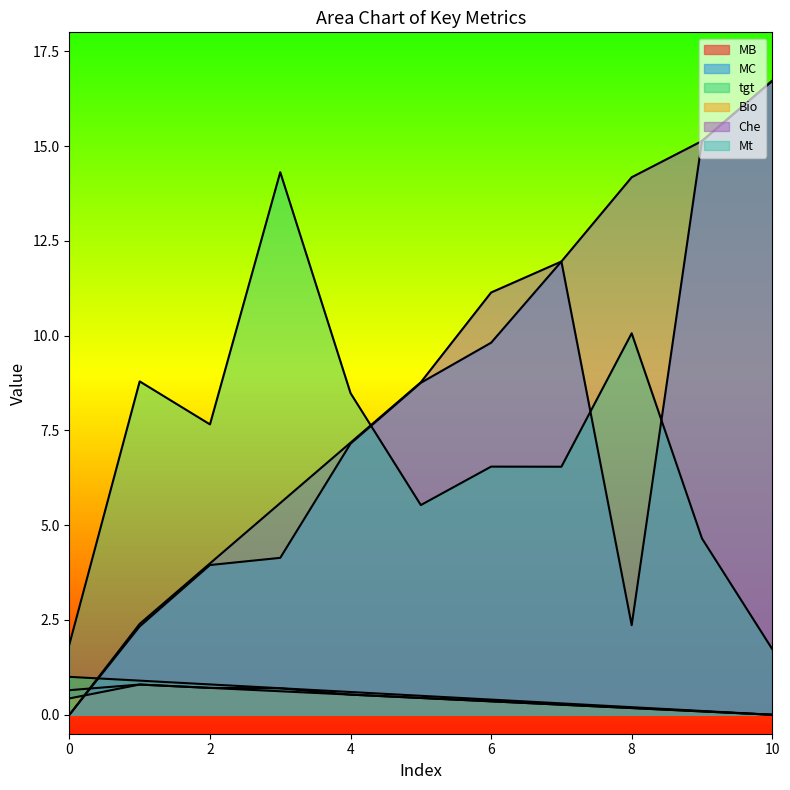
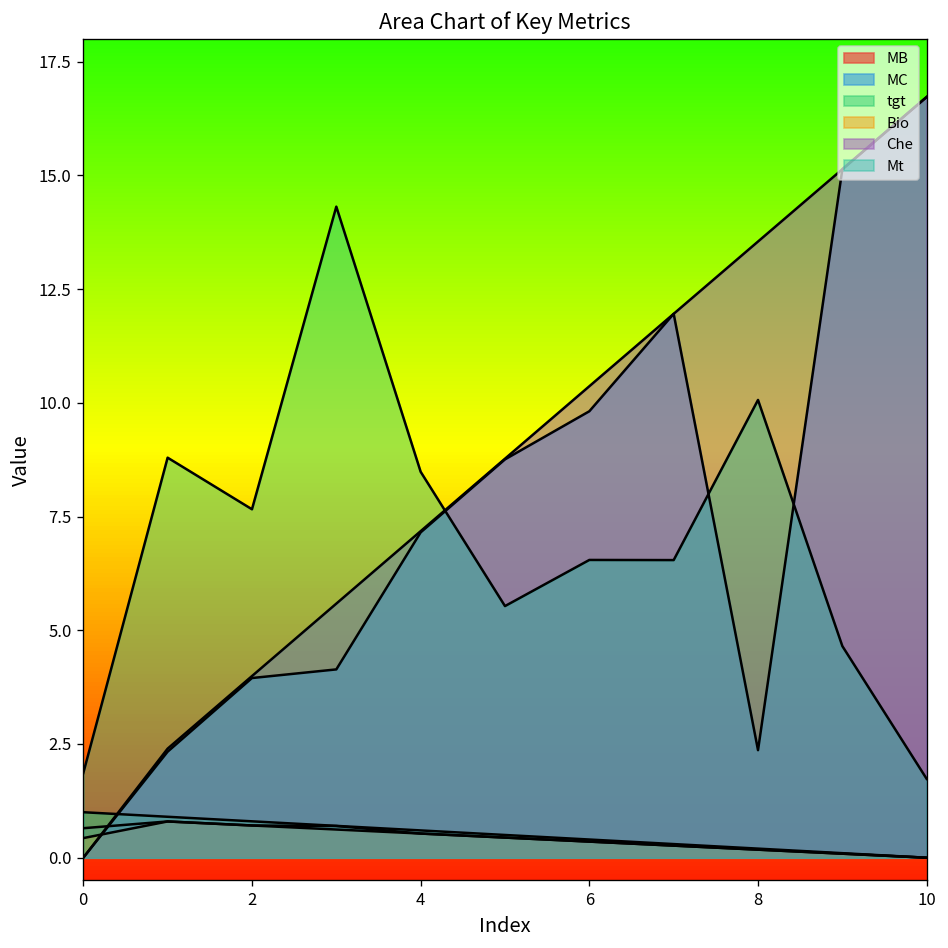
Che, 6: 11.1 -> 10.4
Che, 8: 14.2 -> 13.5
